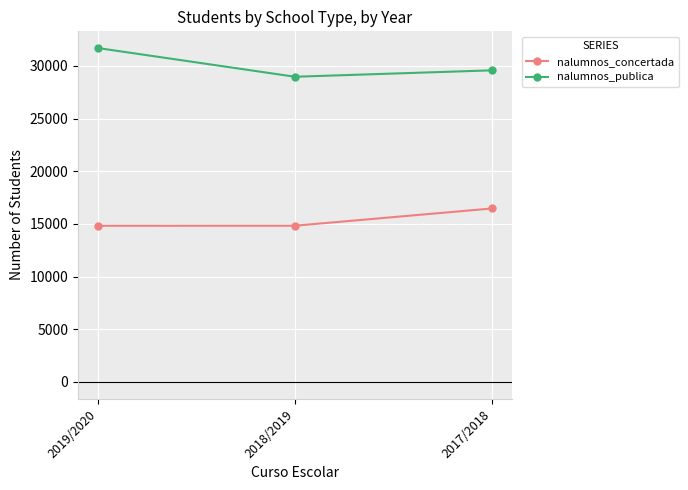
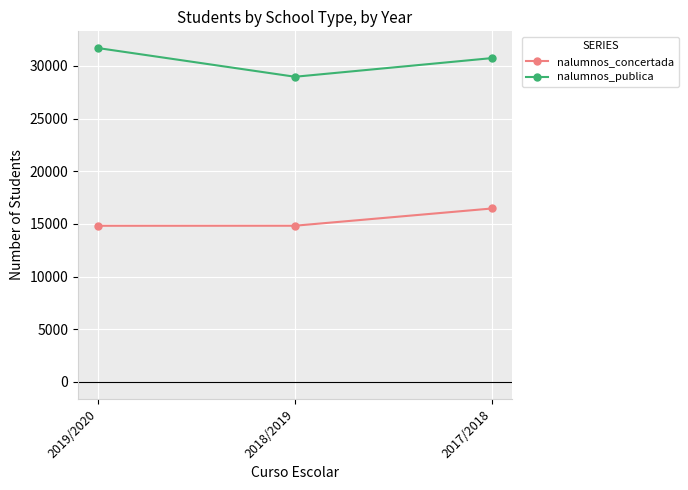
nalumnos_publica, 2017/2018: 29600 -> 30700
